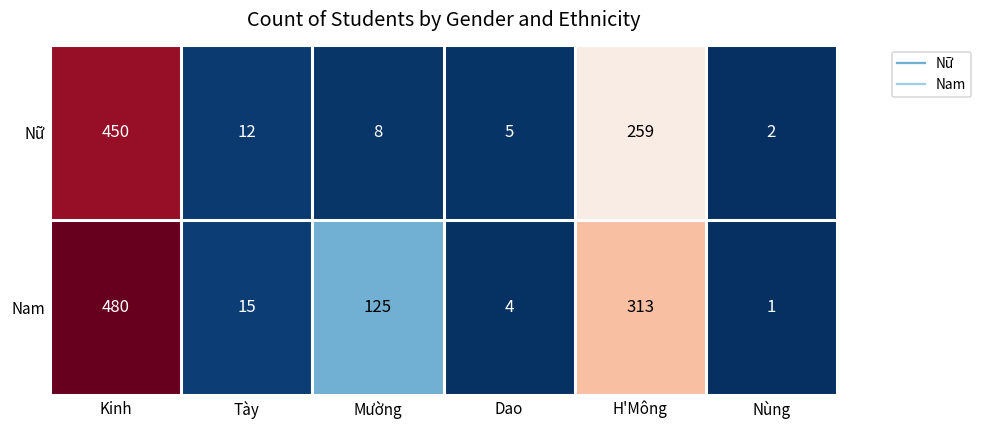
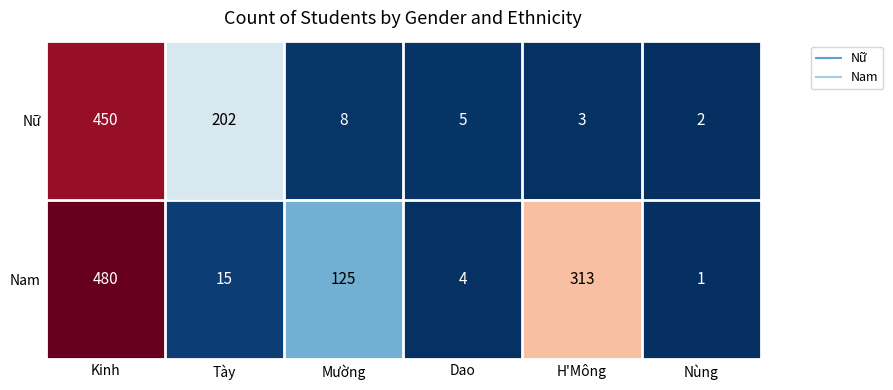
Nữ, Tày: 12 -> 202
Nữ, H'Mông: 259 -> 3
